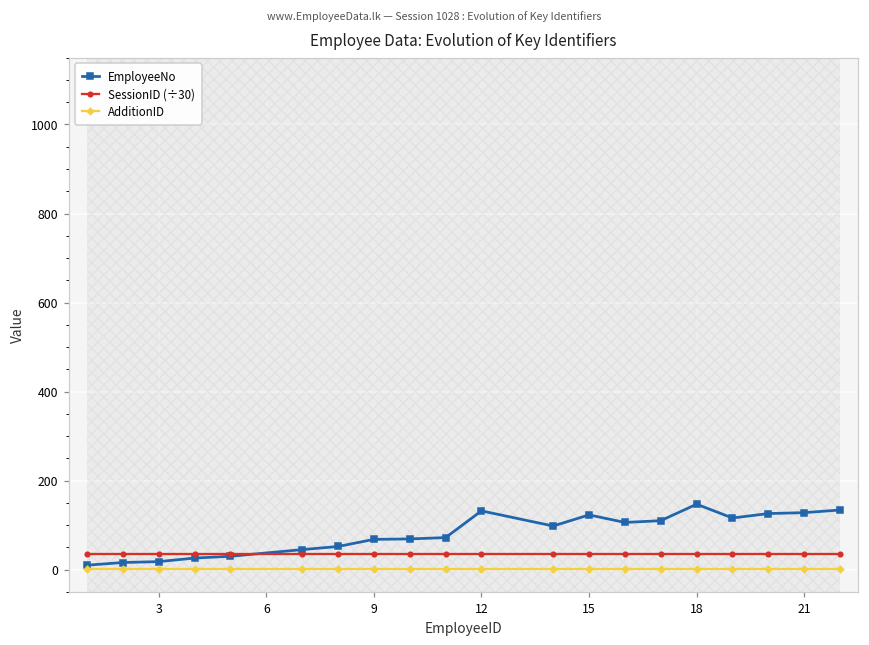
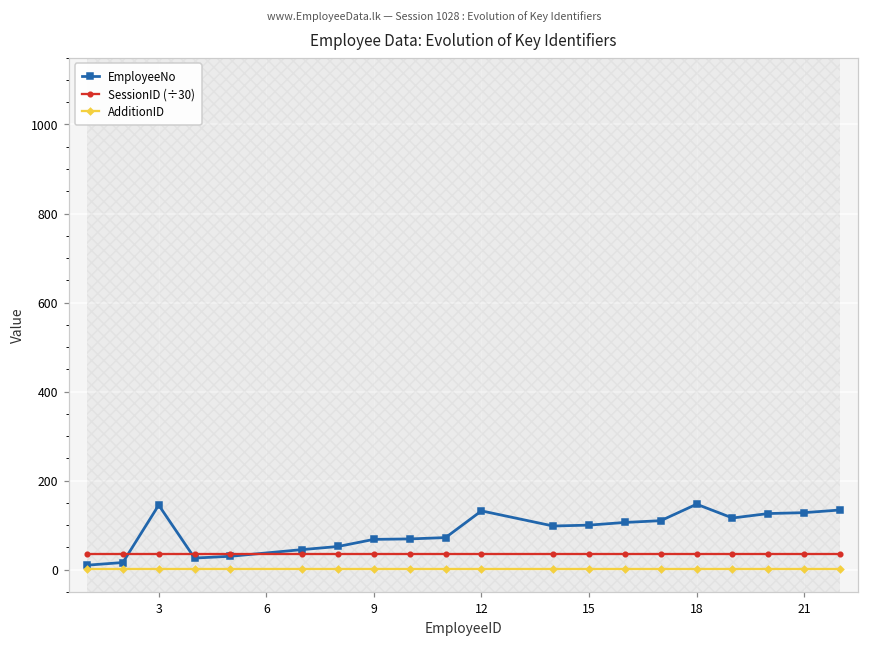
EmployeeNo, 3: 20 -> 150
EmployeeNo, 15: 120 -> 100
